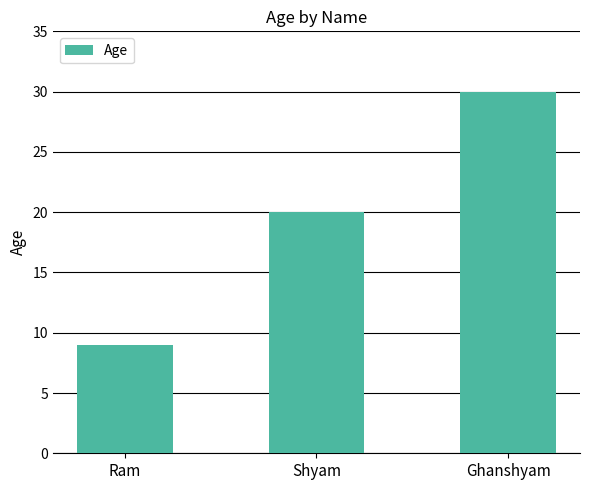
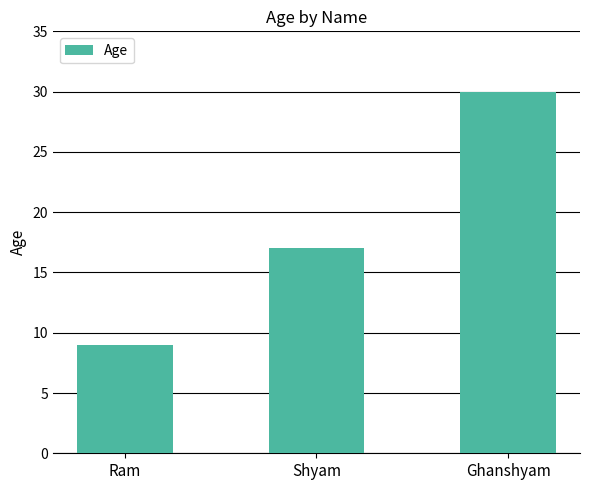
Shyam: 20 -> 17
